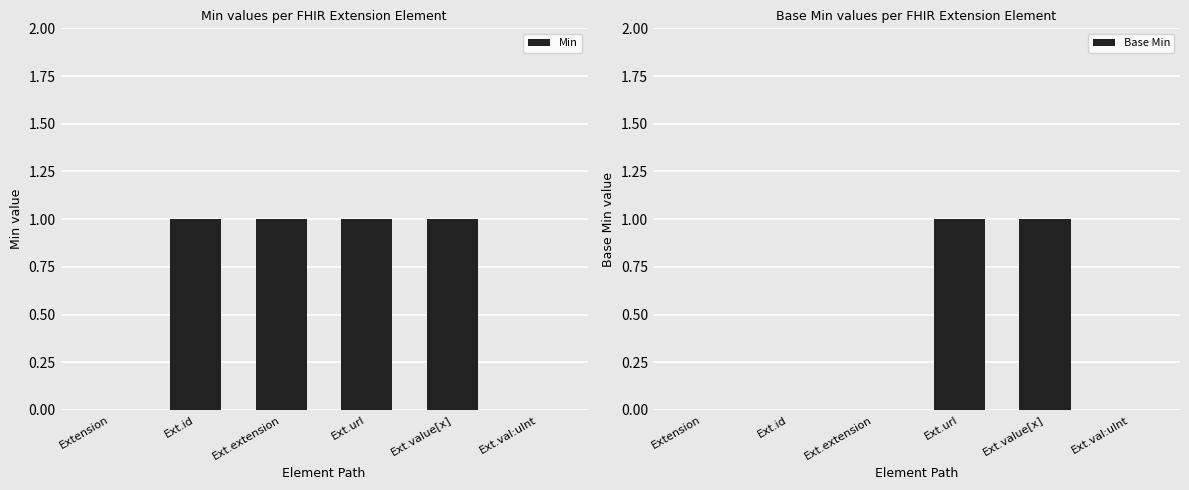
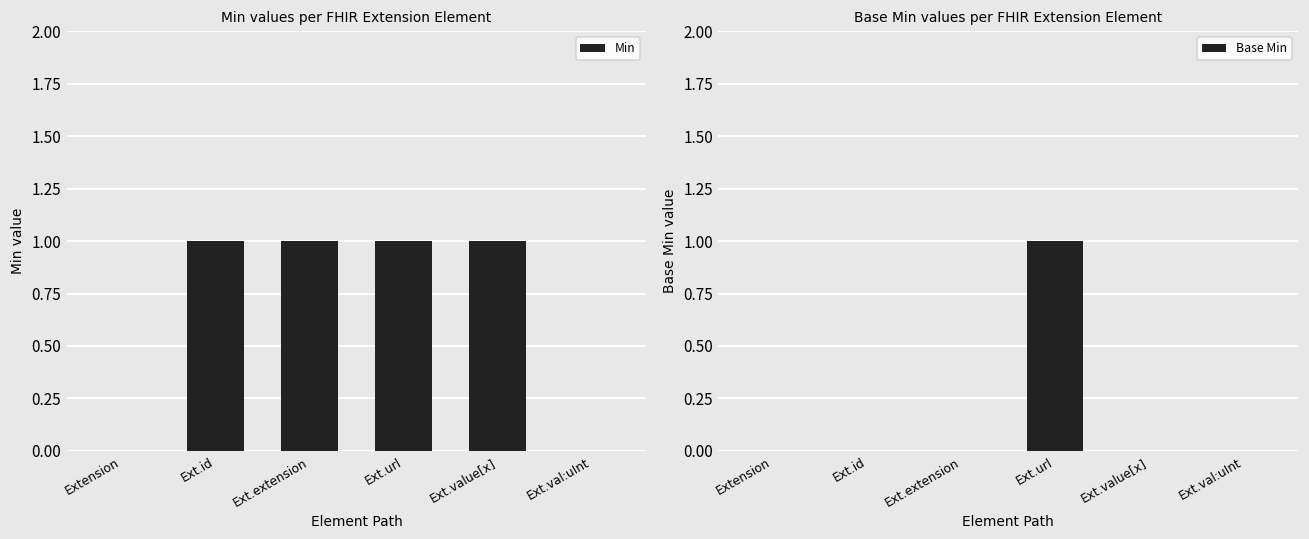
Base Min values per FHIR Extension Element, Ext.value[x]: 1 -> 0
